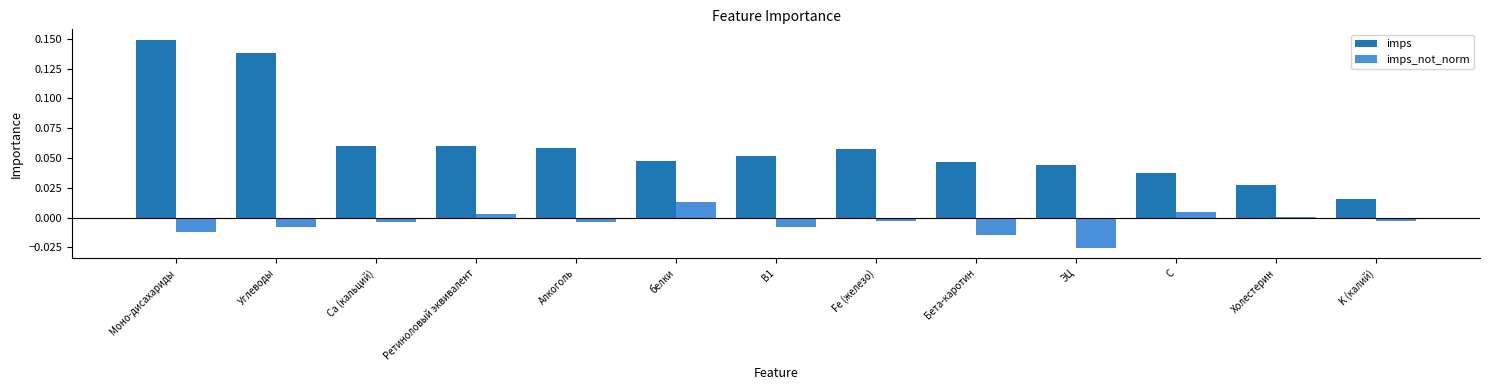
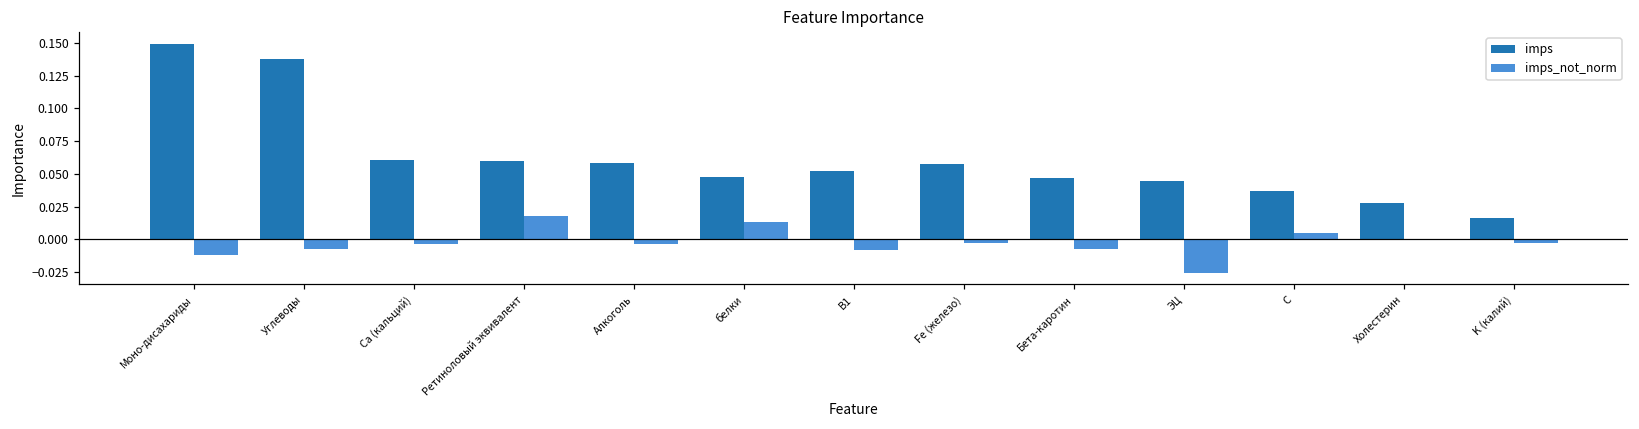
imps_not_norm, Ретиноловый эквивалент: 0.003 -> 0.018
imps_not_norm, Бета-каротин: -0.014 -> -0.007
